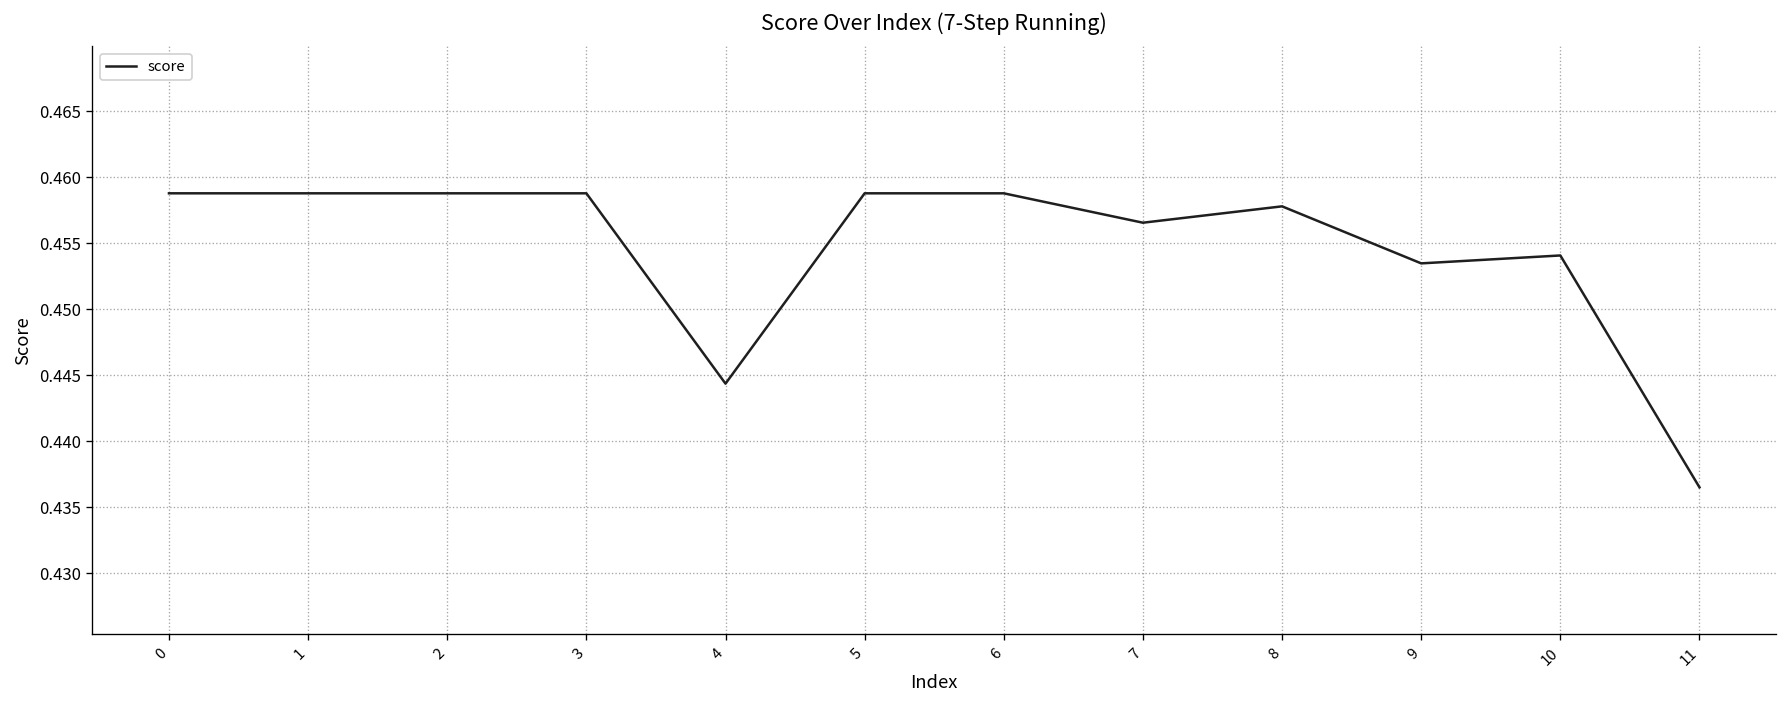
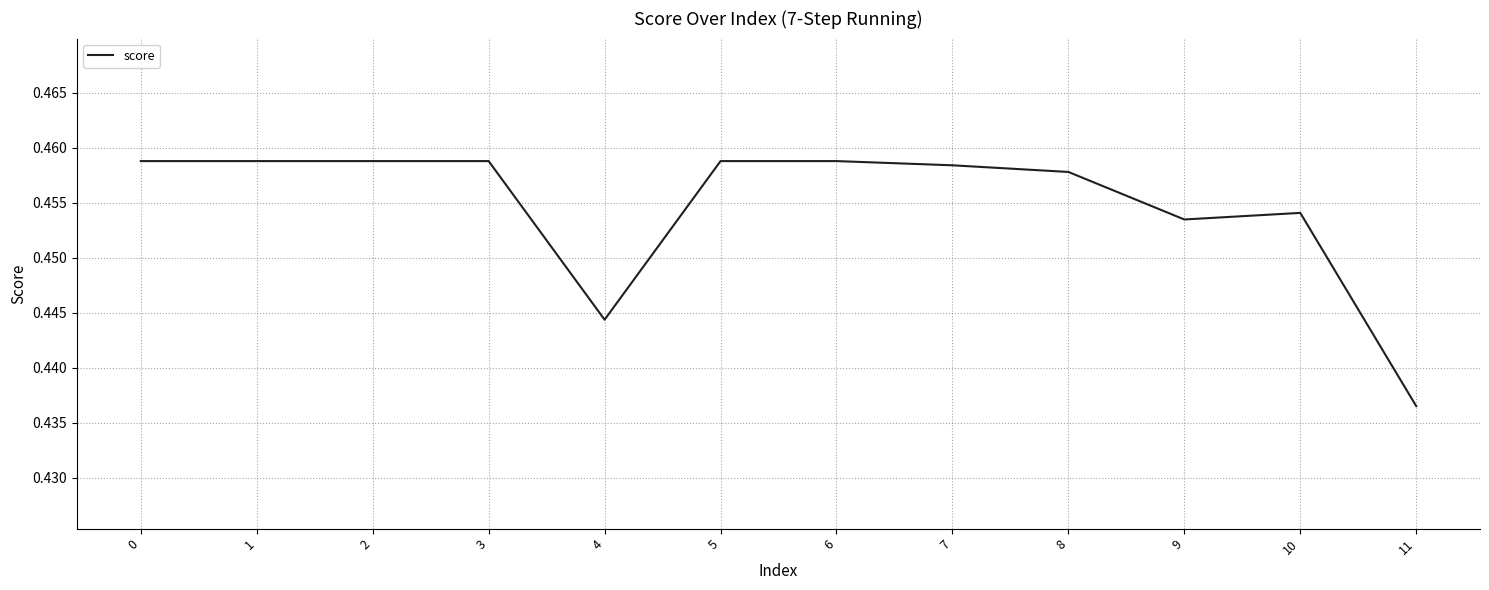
7: 0.4566 -> 0.4584
